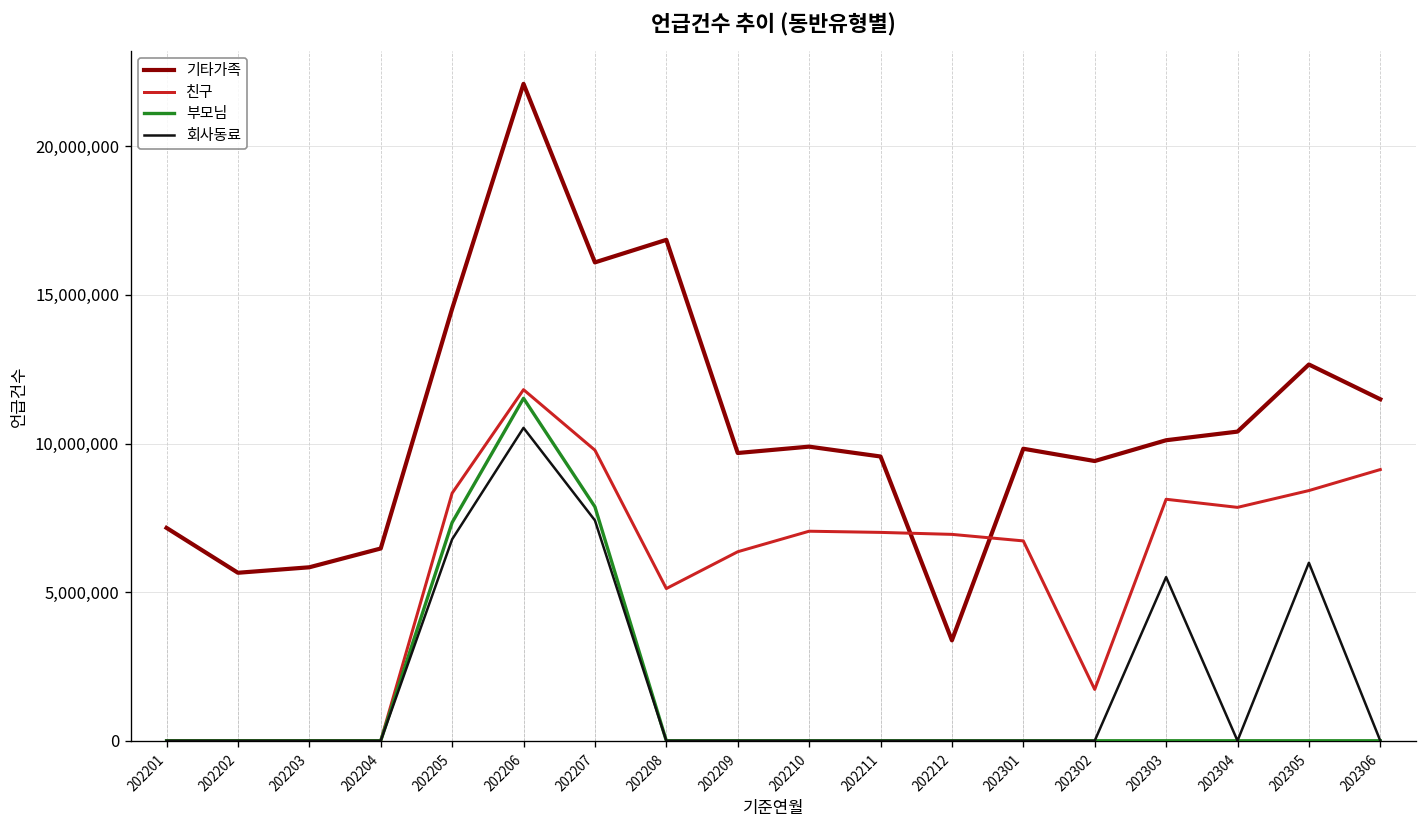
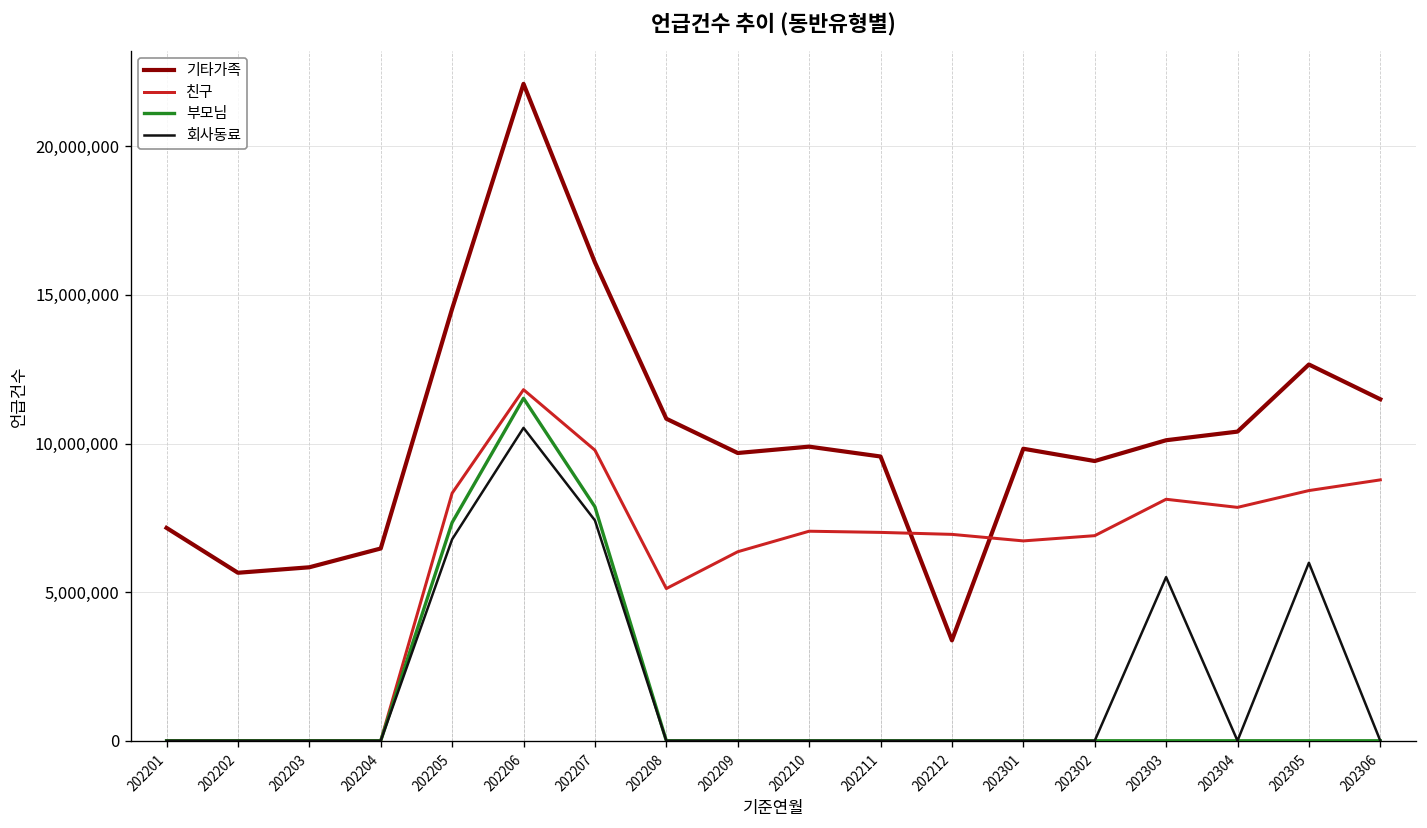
기타가족, 202208: 16,900,000 -> 10,800,000
친구, 202302: 1,700,000 -> 6,900,000
친구, 202306: 9,100,000 -> 8,800,000
